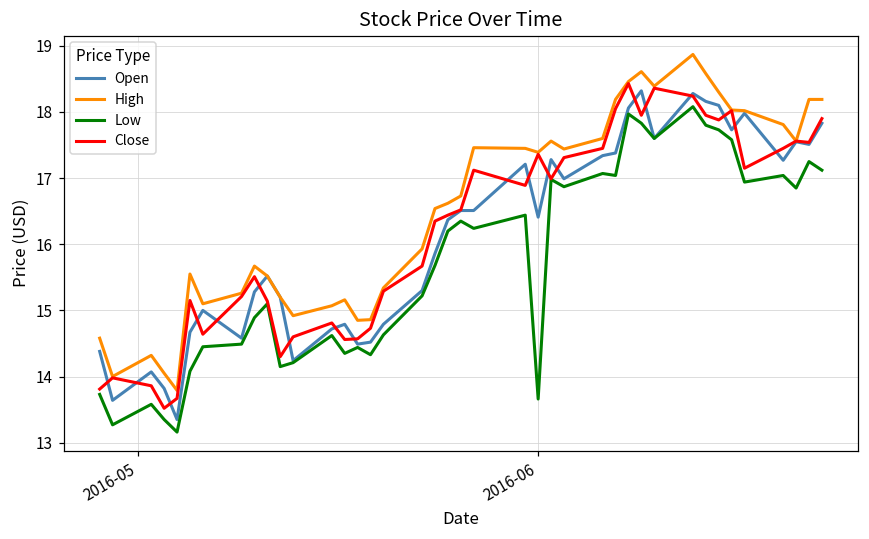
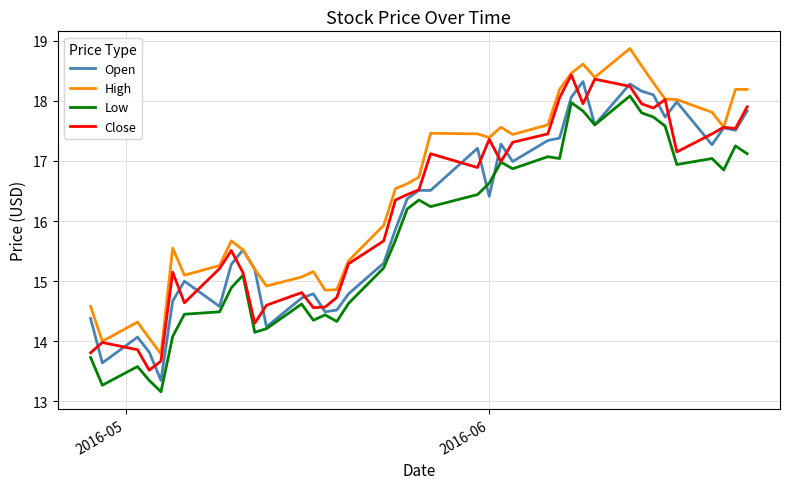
Low, 2016-06: 13.7 -> 16.6
